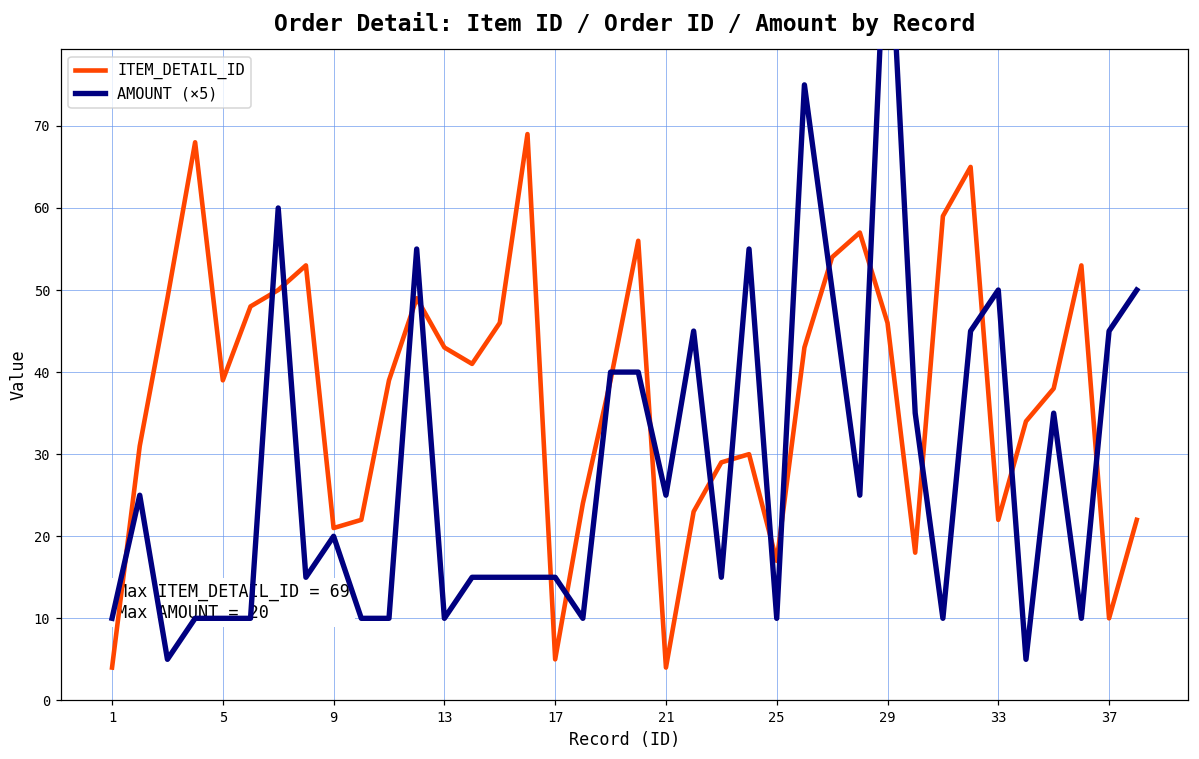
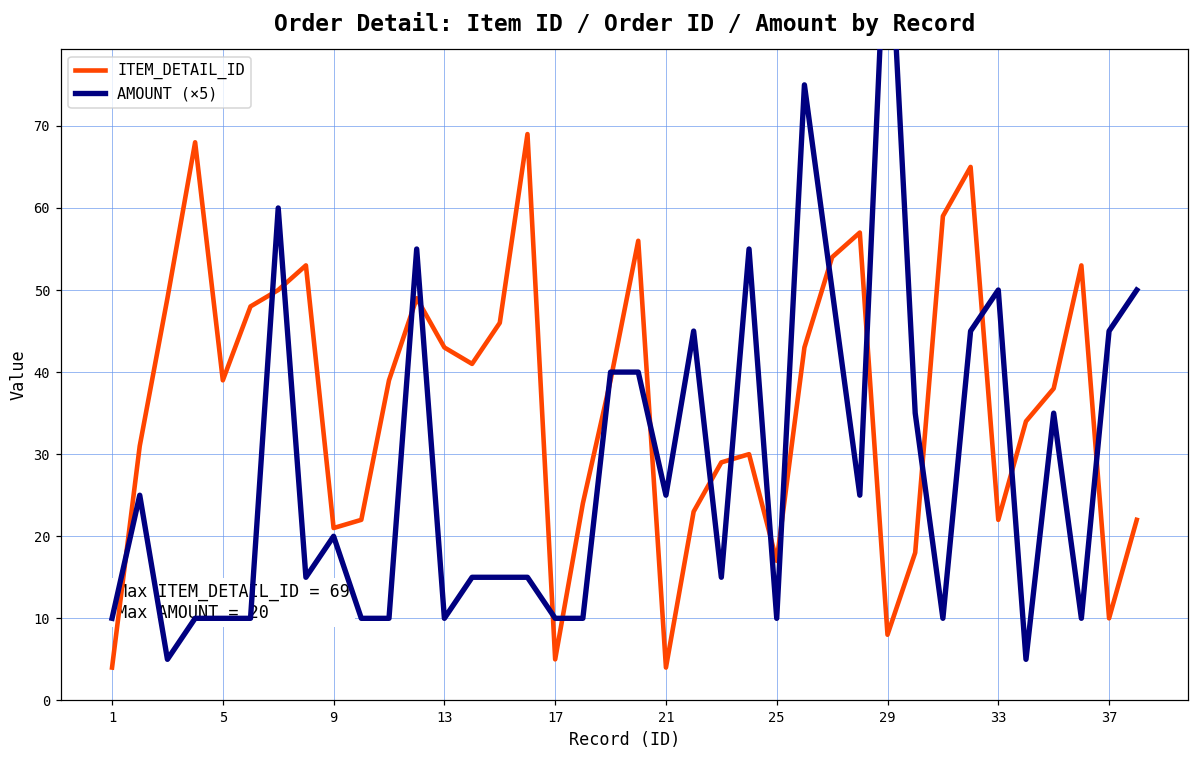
AMOUNT (×5), 17: 15 -> 10
ITEM_DETAIL_ID, 29: 46 -> 8
